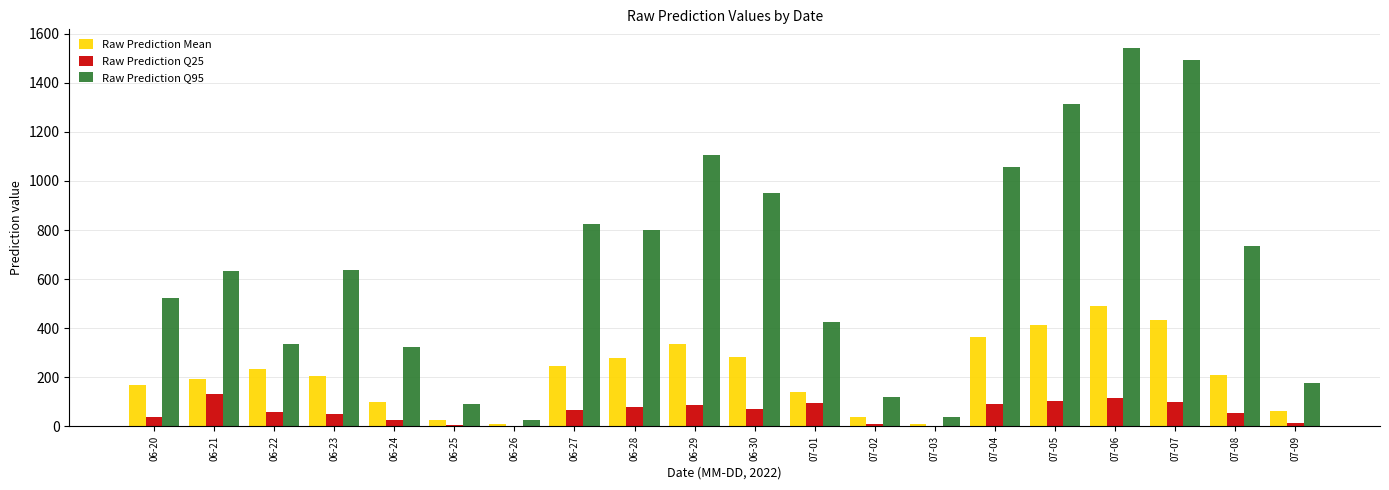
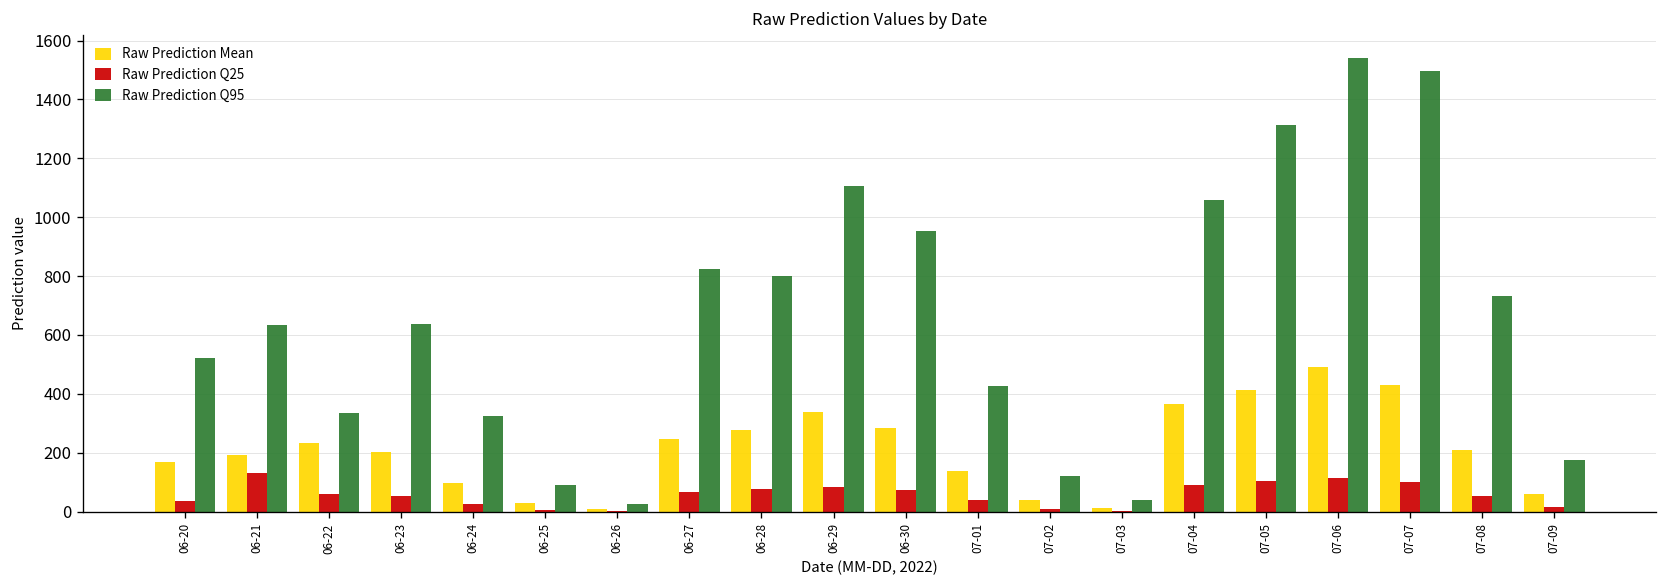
Raw Prediction Q25, 07-01: 100 -> 40
